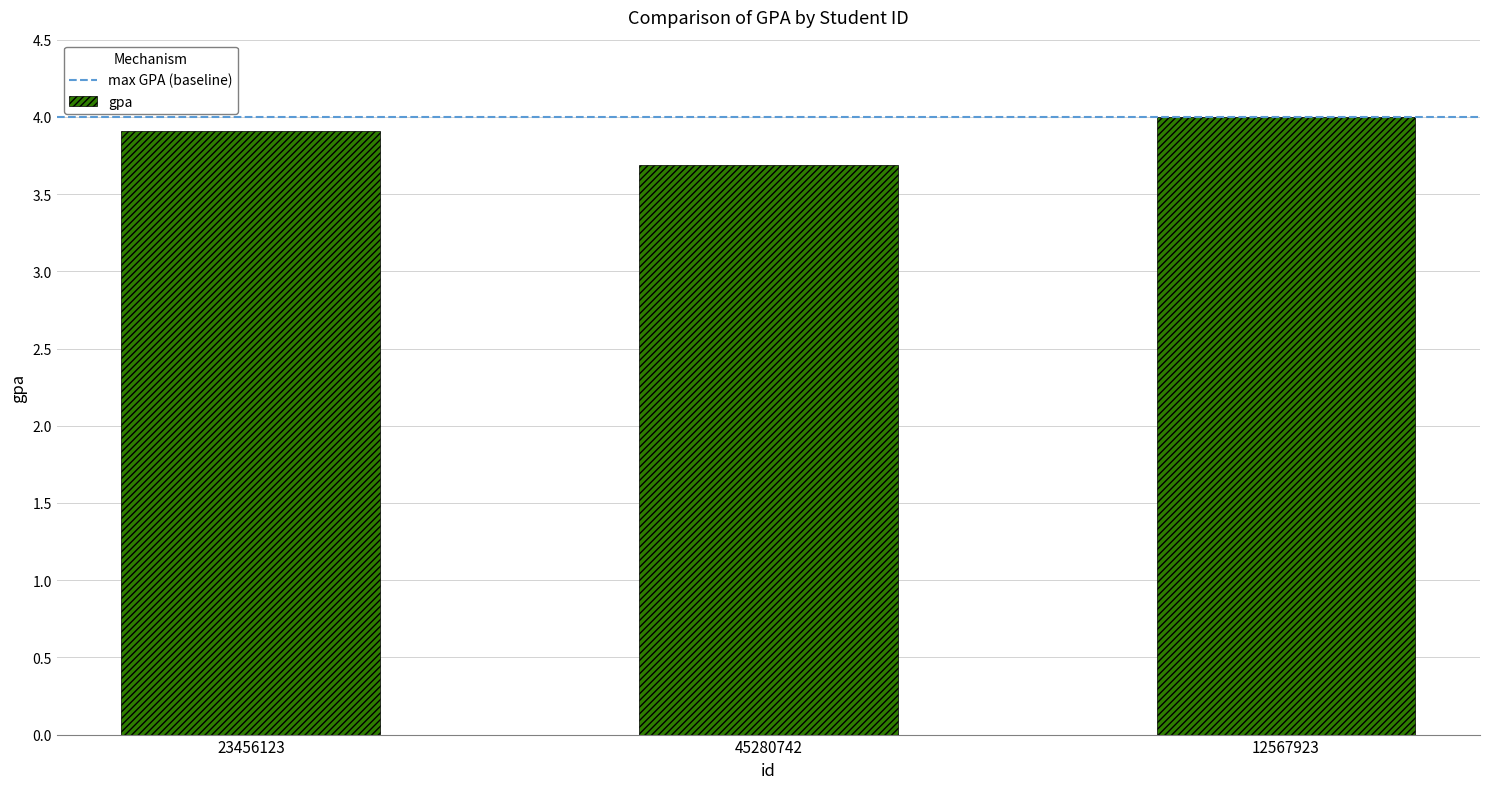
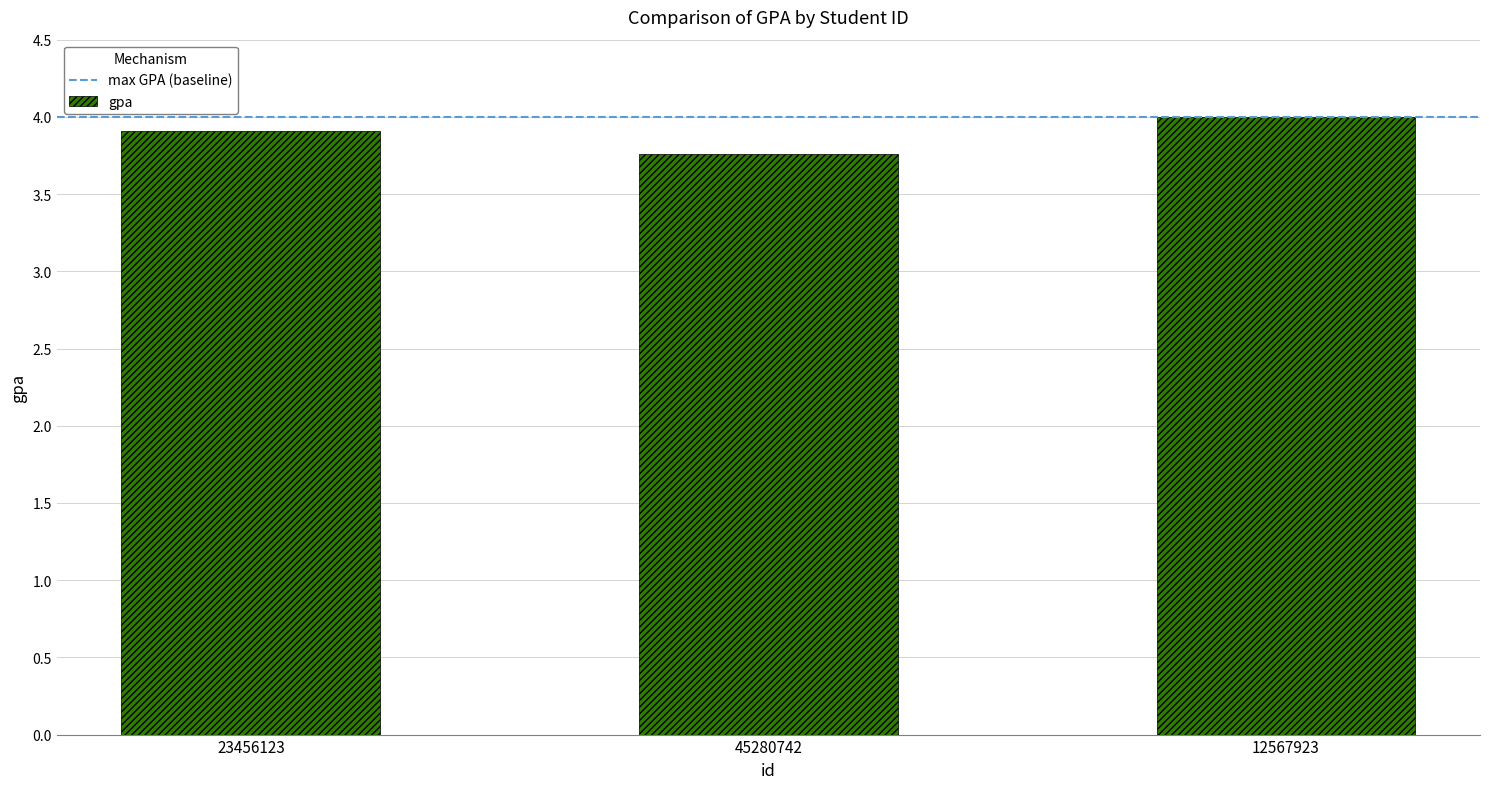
45280742: 3.69 -> 3.76
